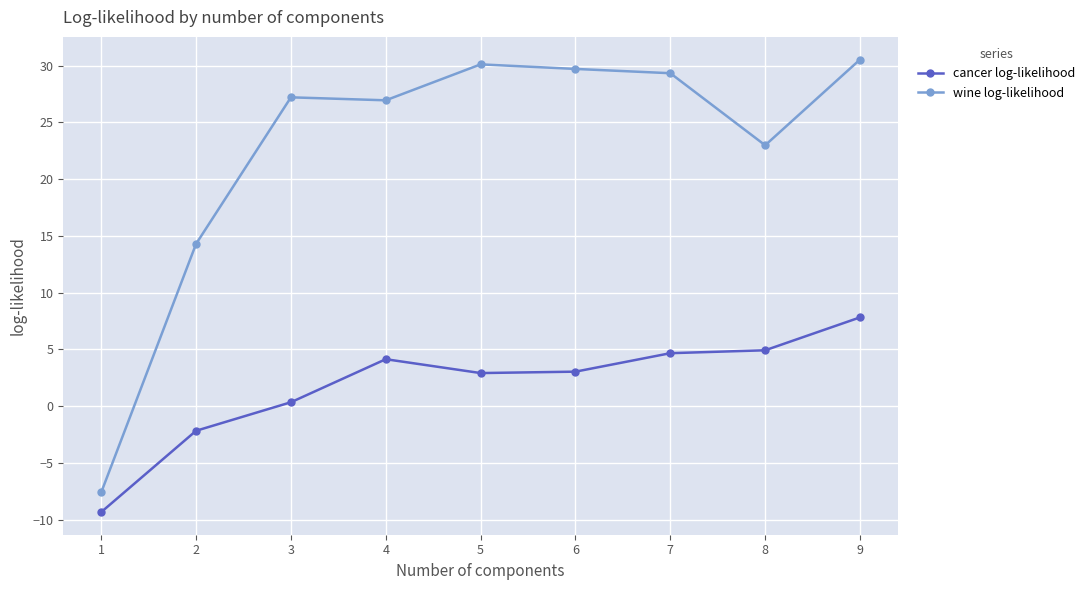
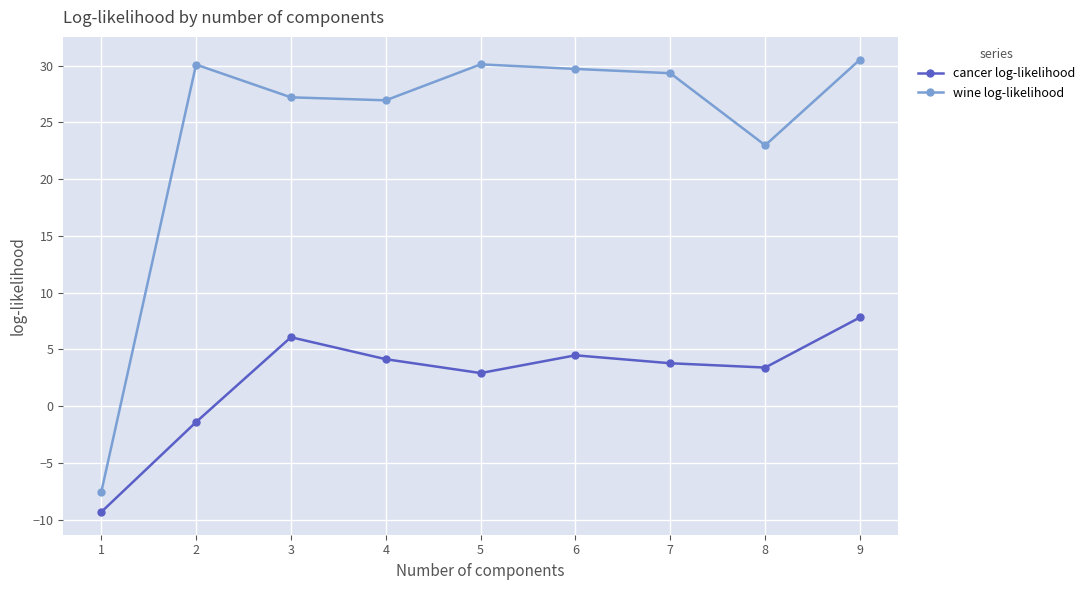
cancer log-likelihood, 2: -2.2 -> -1.4
wine log-likelihood, 2: 14.3 -> 30.1
cancer log-likelihood, 3: 0.3 -> 6.1
cancer log-likelihood, 6: 3.0 -> 4.5
cancer log-likelihood, 7: 4.7 -> 3.8
cancer log-likelihood, 8: 4.9 -> 3.4
